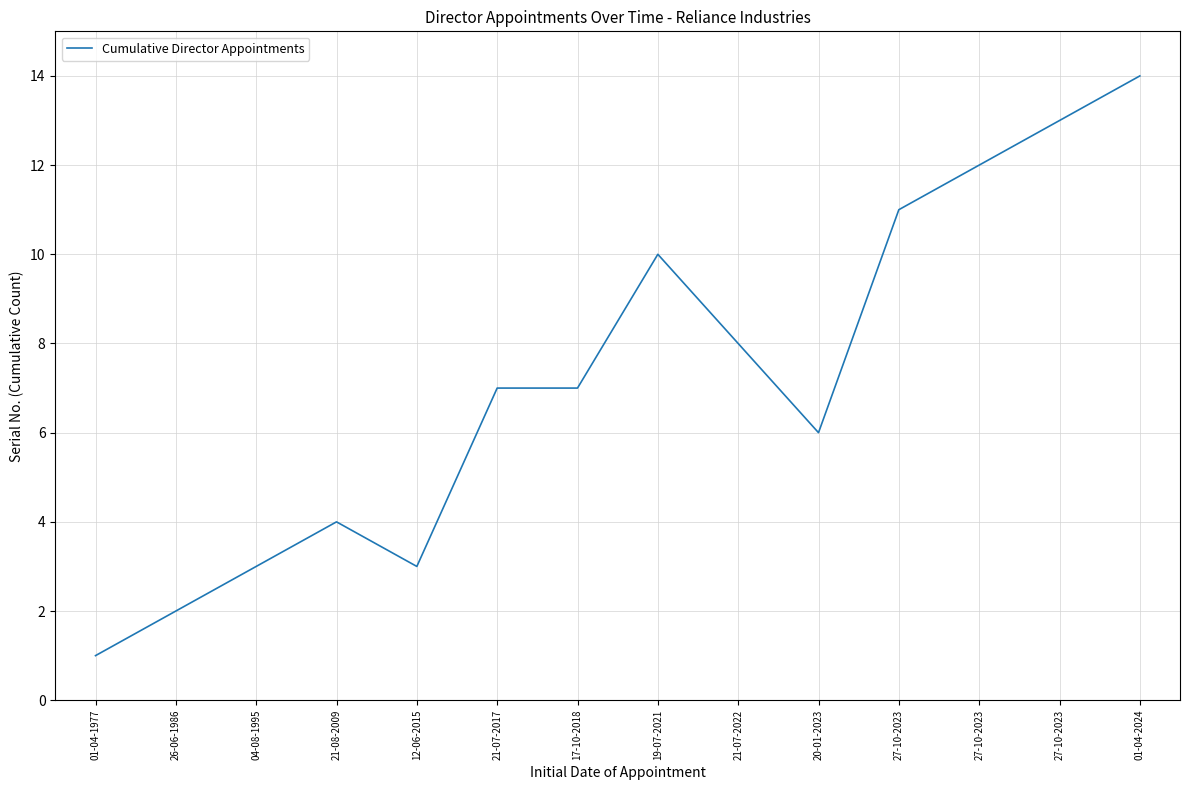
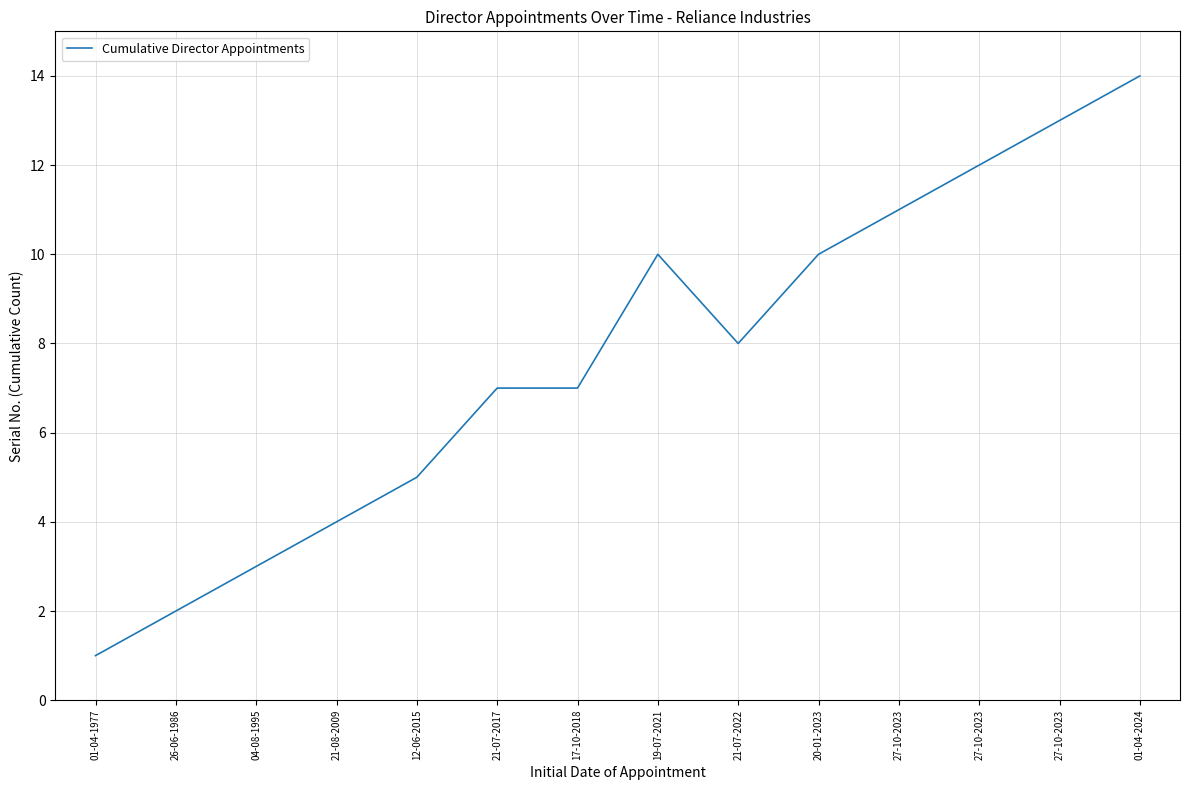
12-06-2015: 3 -> 5
20-01-2023: 6 -> 10
